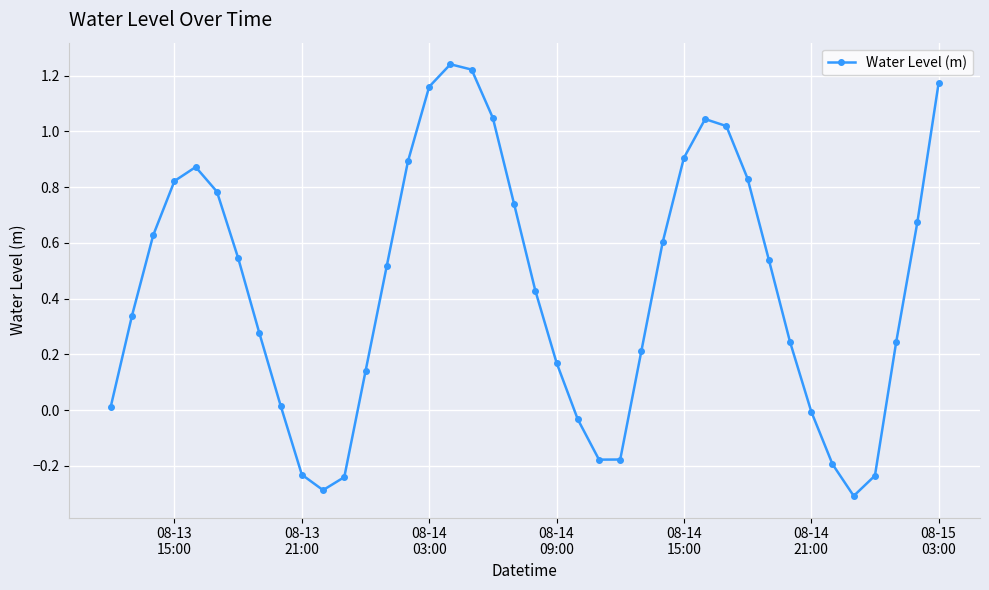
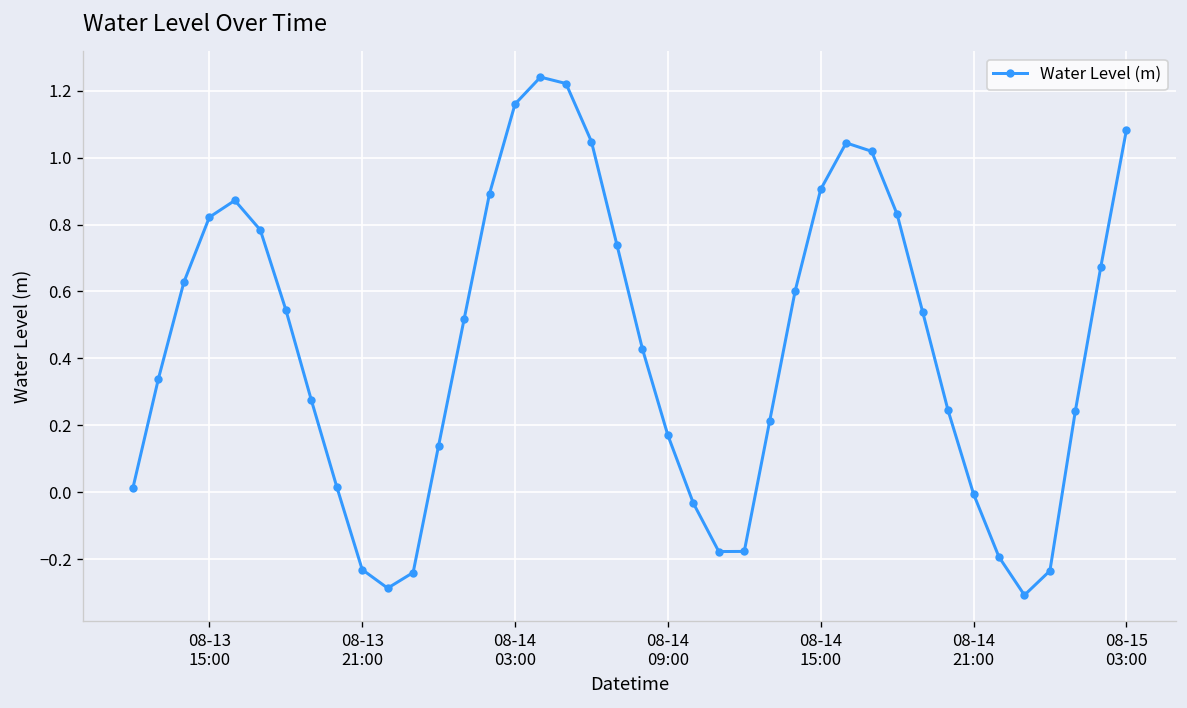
08-15 03:00: 1.17 -> 1.08
